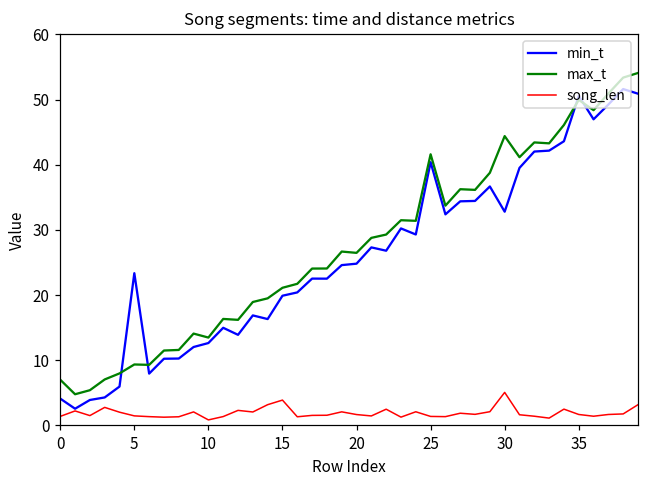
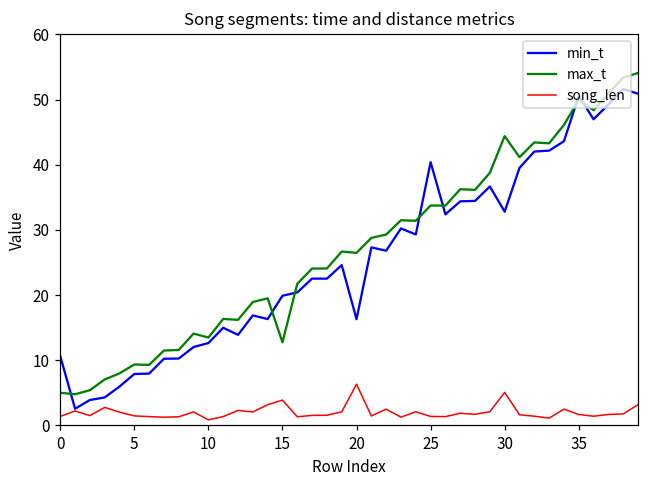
min_t, 0: 4 -> 11
max_t, 0: 7 -> 5
min_t, 5: 23 -> 8
max_t, 15: 21 -> 13
min_t, 20: 25 -> 16
song_len, 20: 2 -> 6
max_t, 25: 42 -> 34
